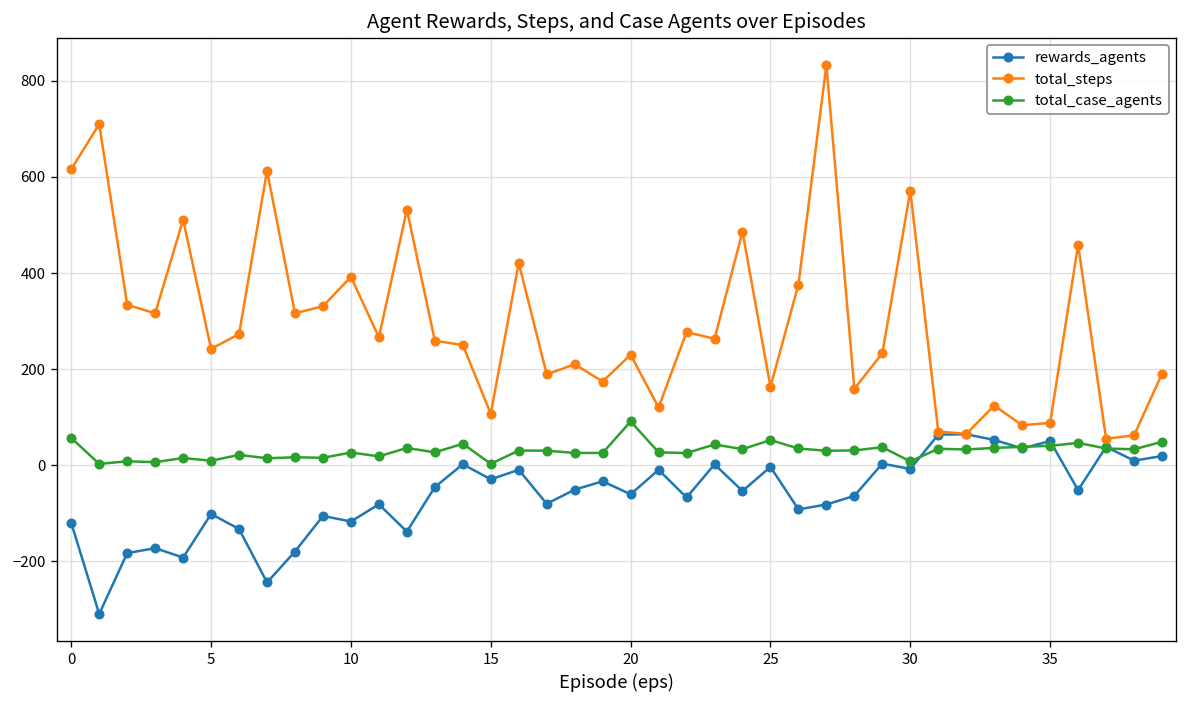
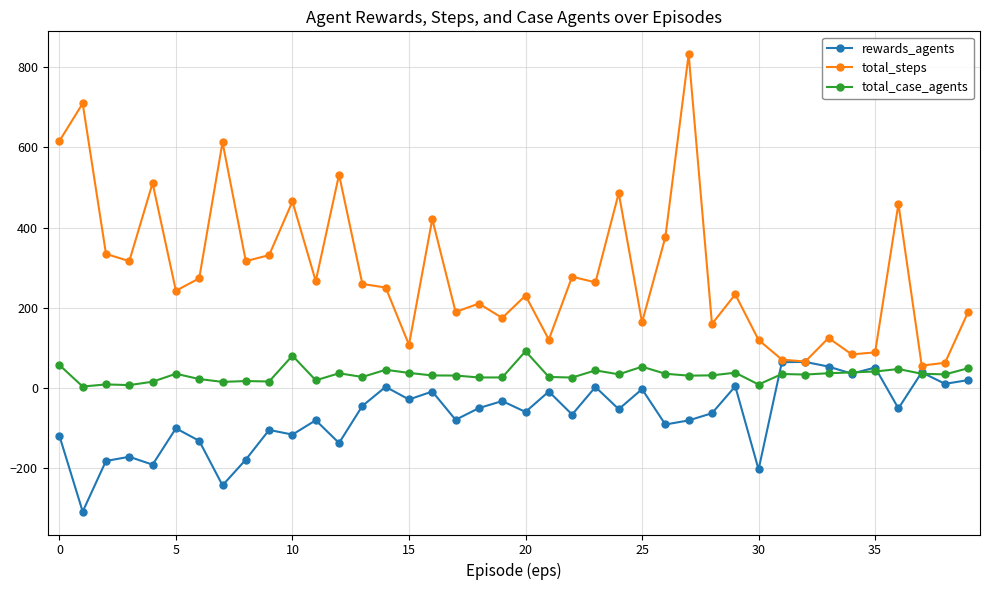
total_case_agents, 5: 10 -> 30
total_steps, 10: 390 -> 470
total_case_agents, 10: 30 -> 80
total_case_agents, 15: 0 -> 40
rewards_agents, 30: -10 -> -200
total_steps, 30: 570 -> 120
